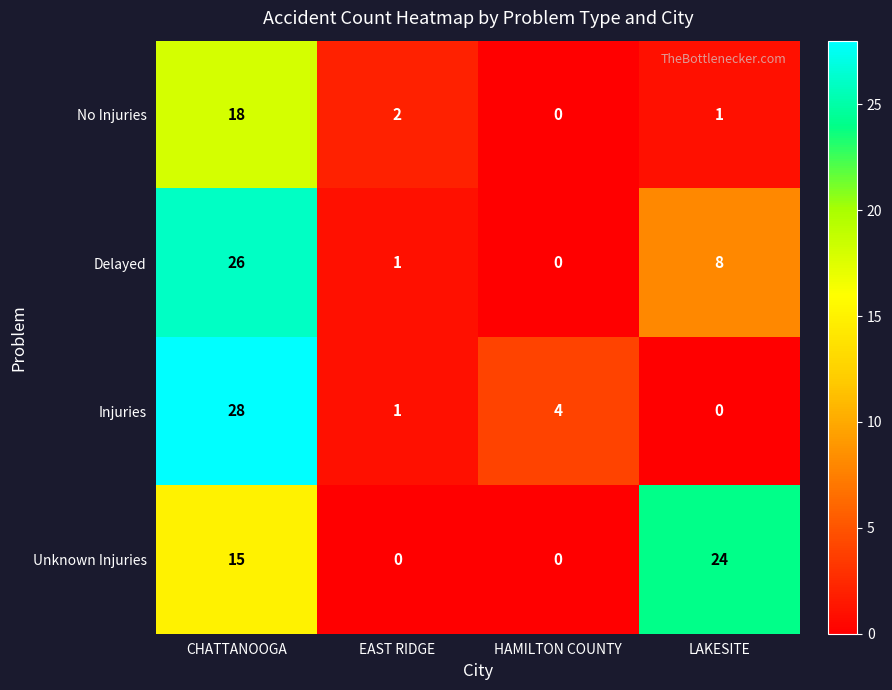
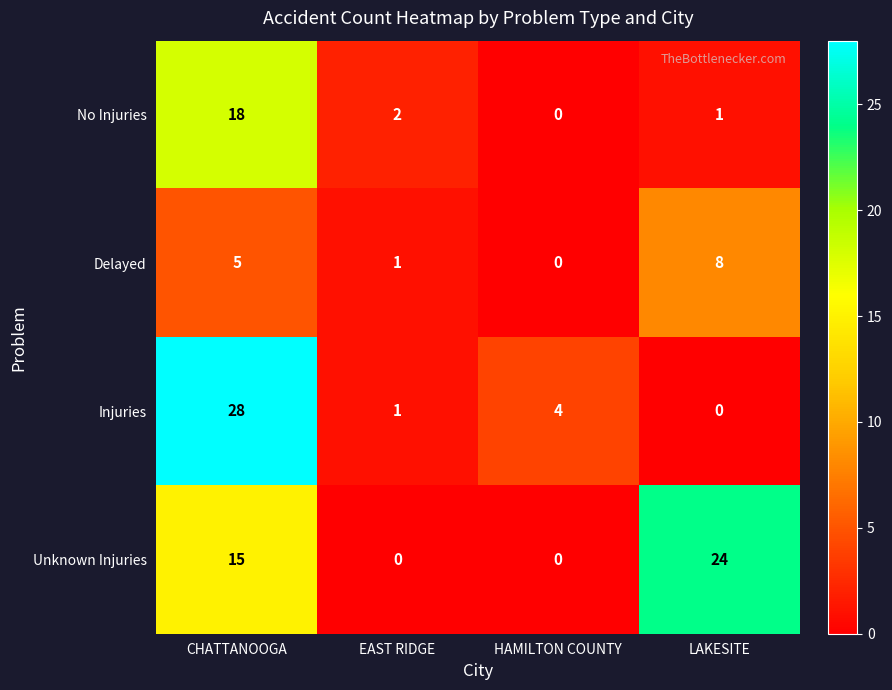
Delayed, CHATTANOOGA: 26 -> 5
